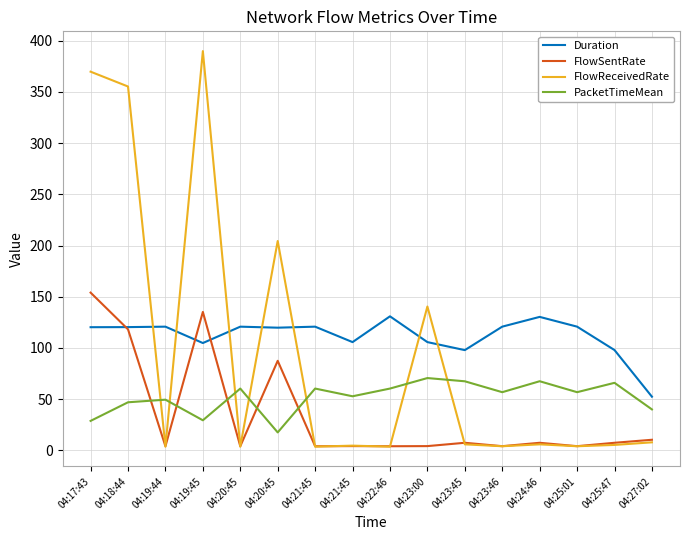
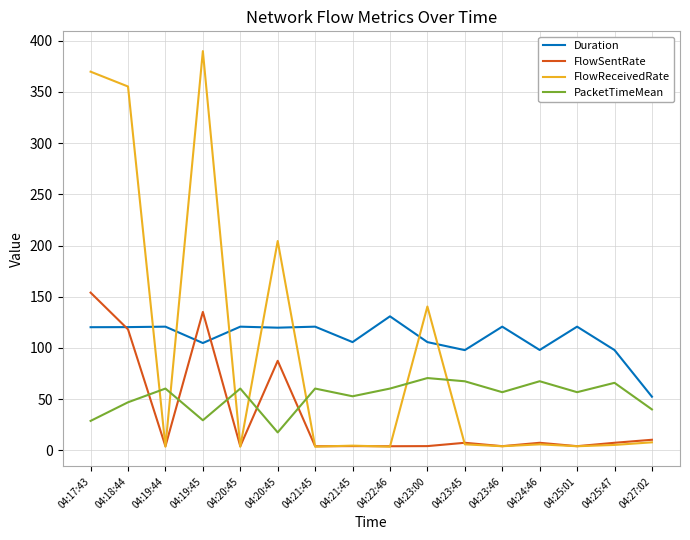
PacketTimeMean, 04:19:44: 50 -> 60
Duration, 04:24:46: 130 -> 98
